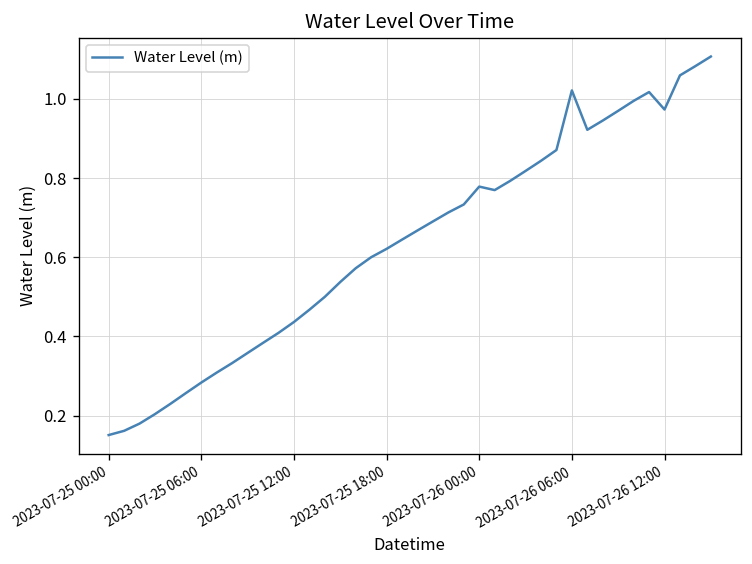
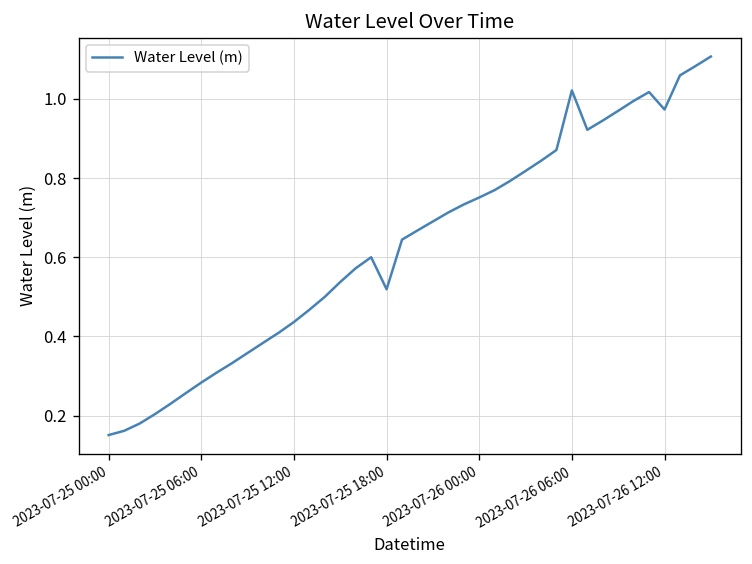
2023-07-25 18:00: 0.62 -> 0.52
2023-07-26 00:00: 0.78 -> 0.75
